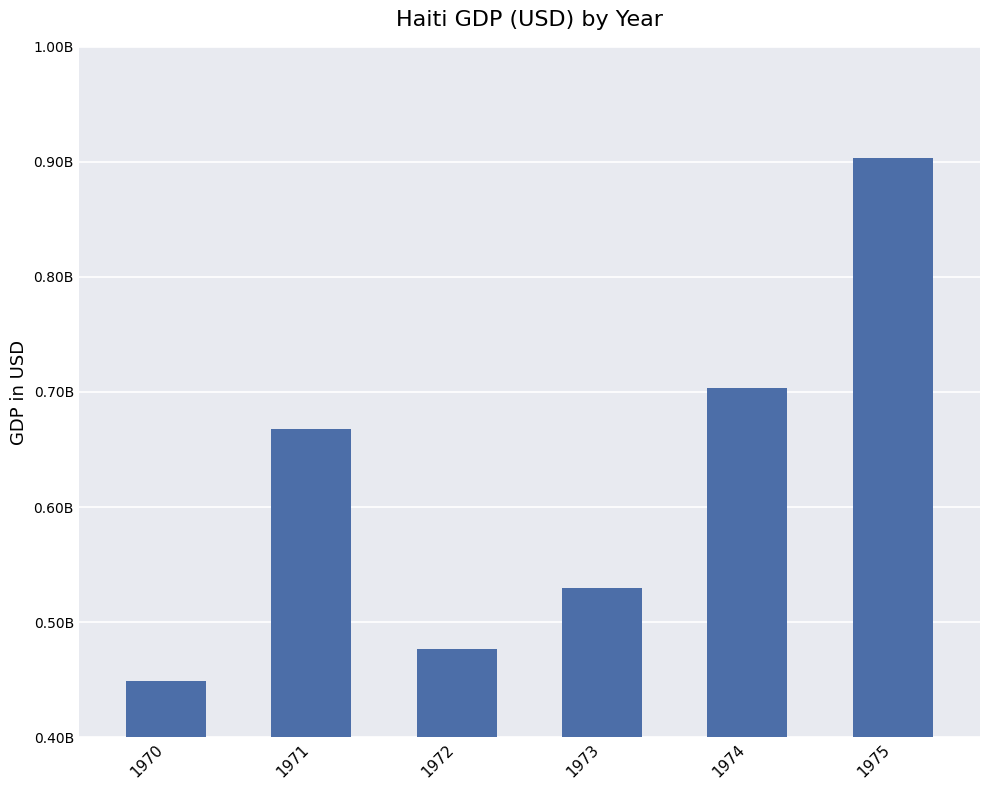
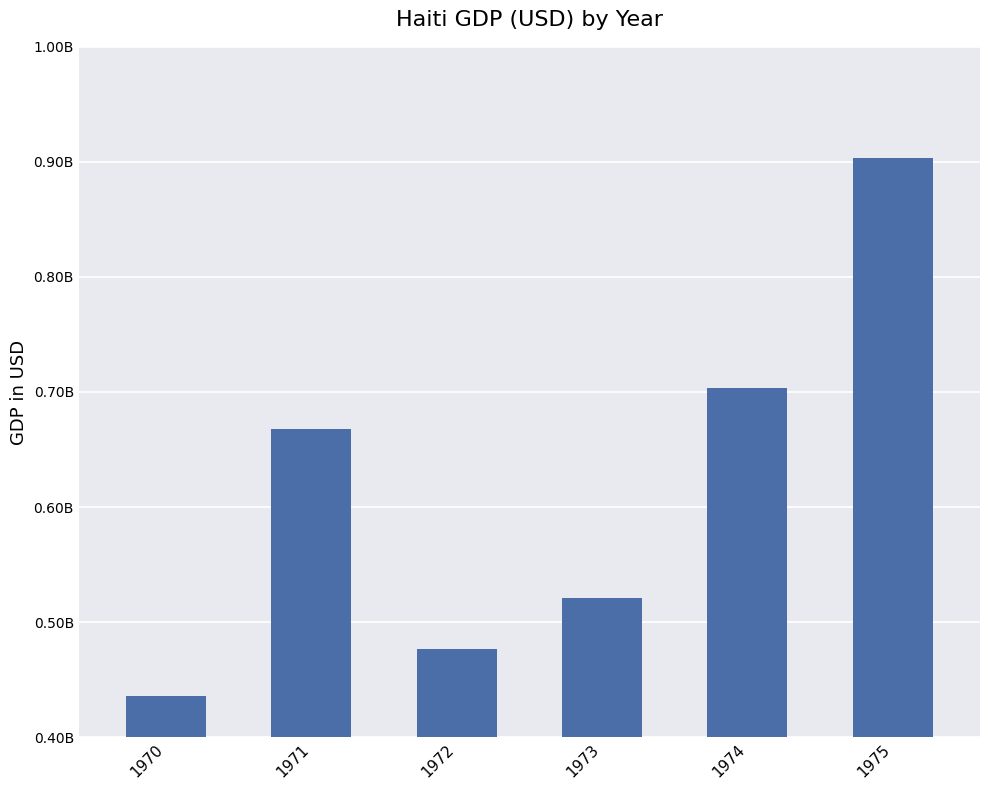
1970: 448000000 -> 436000000
1973: 530000000 -> 521000000
